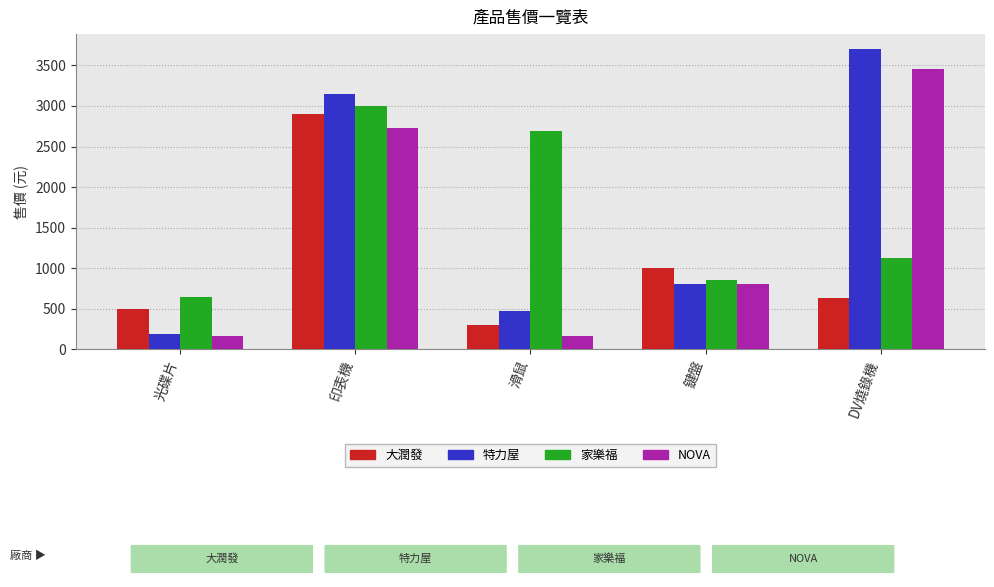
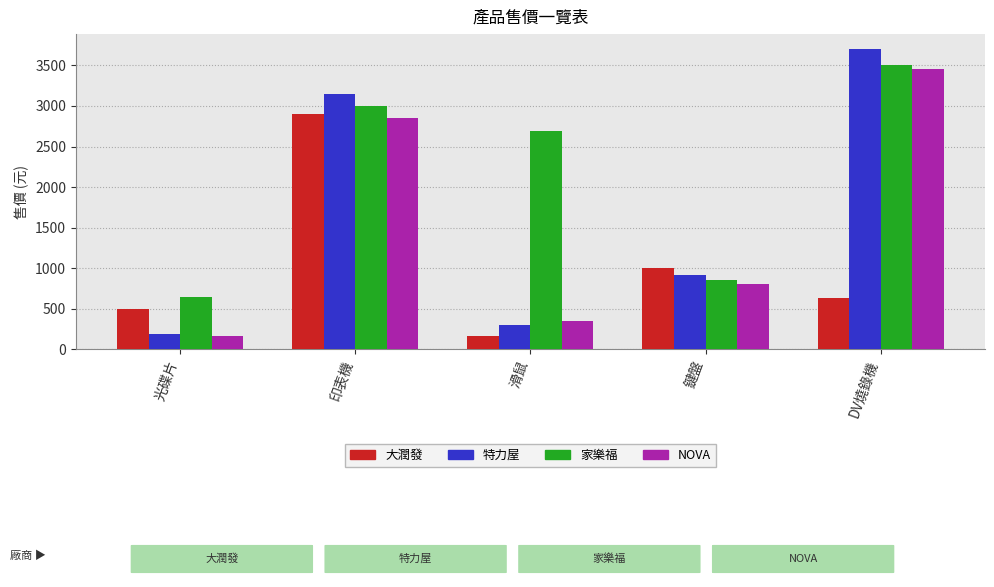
NOVA, 印表機: 2700 -> 2900
大潤發, 滑鼠: 300 -> 200
特力屋, 滑鼠: 500 -> 300
NOVA, 滑鼠: 200 -> 400
特力屋, 鍵盤: 800 -> 900
家樂福, DV燒錄機: 1100 -> 3500
